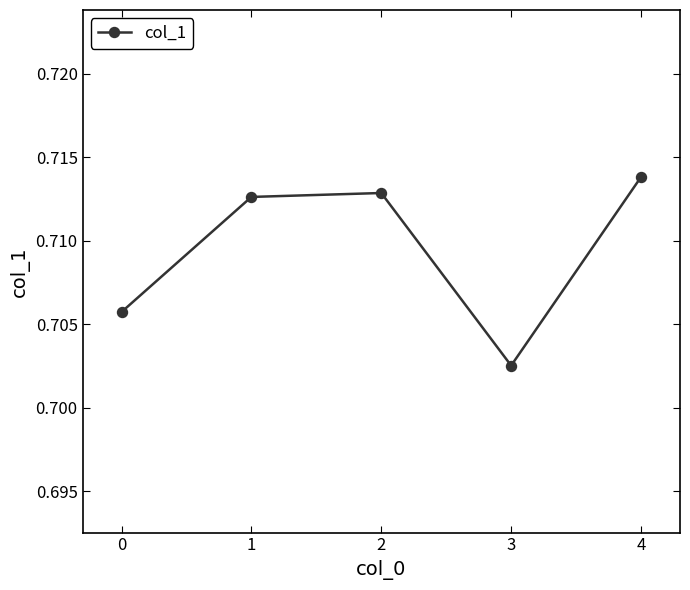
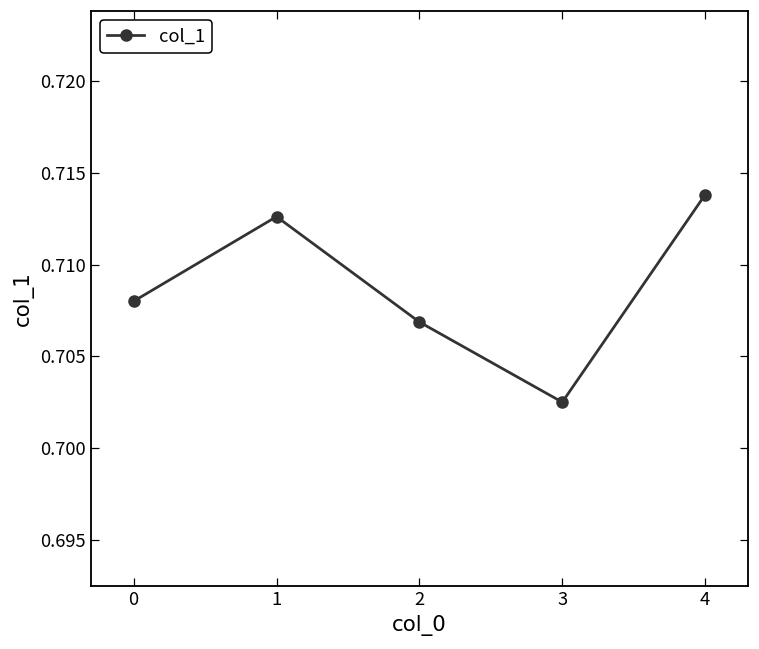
0: 0.7057 -> 0.7080
2: 0.7128 -> 0.7069
